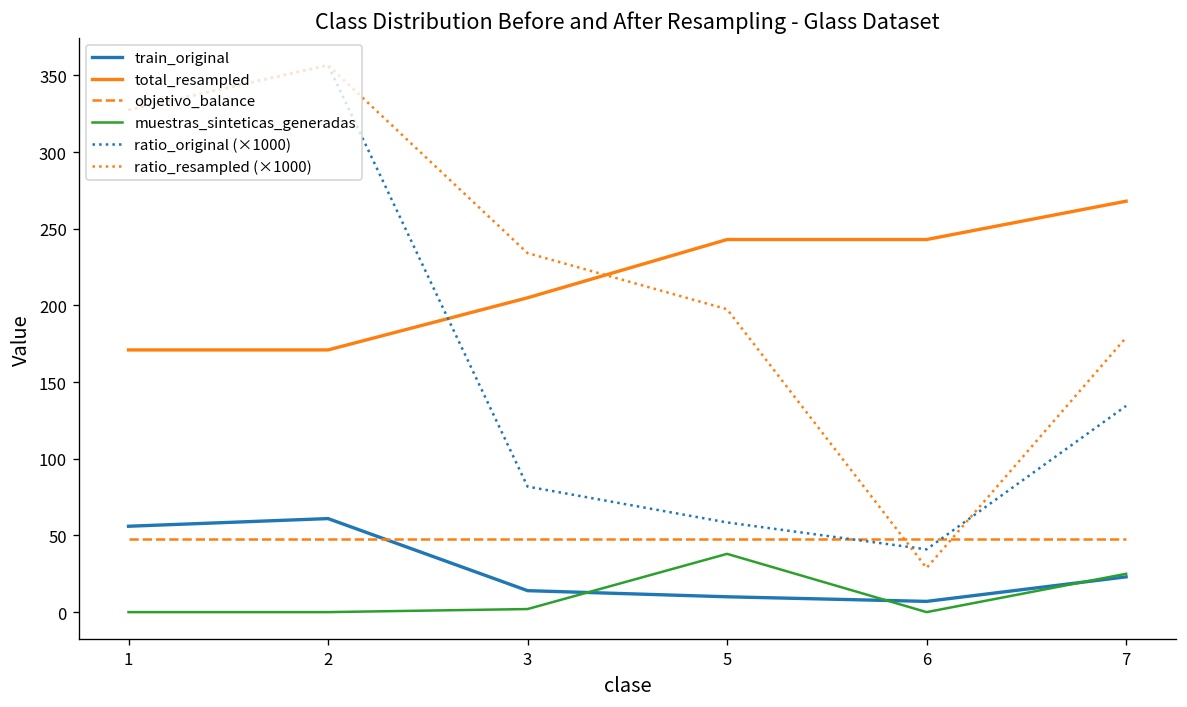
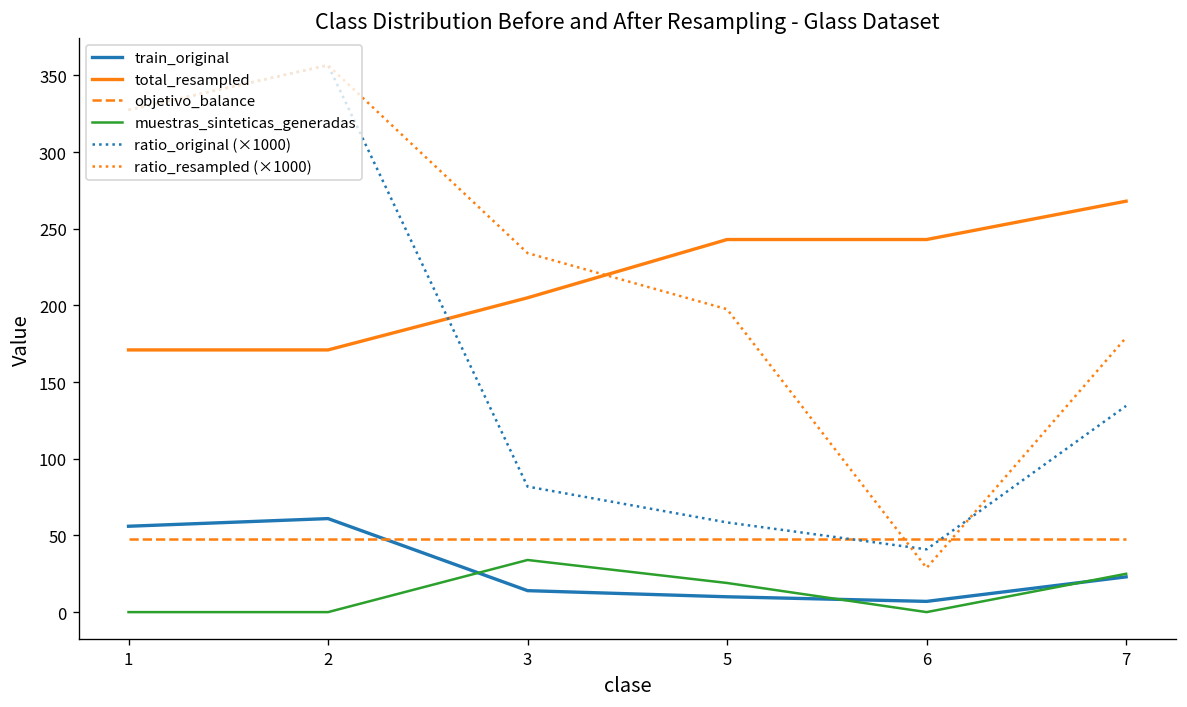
muestras_sinteticas_generadas, 3: 2 -> 34
muestras_sinteticas_generadas, 5: 38 -> 19
